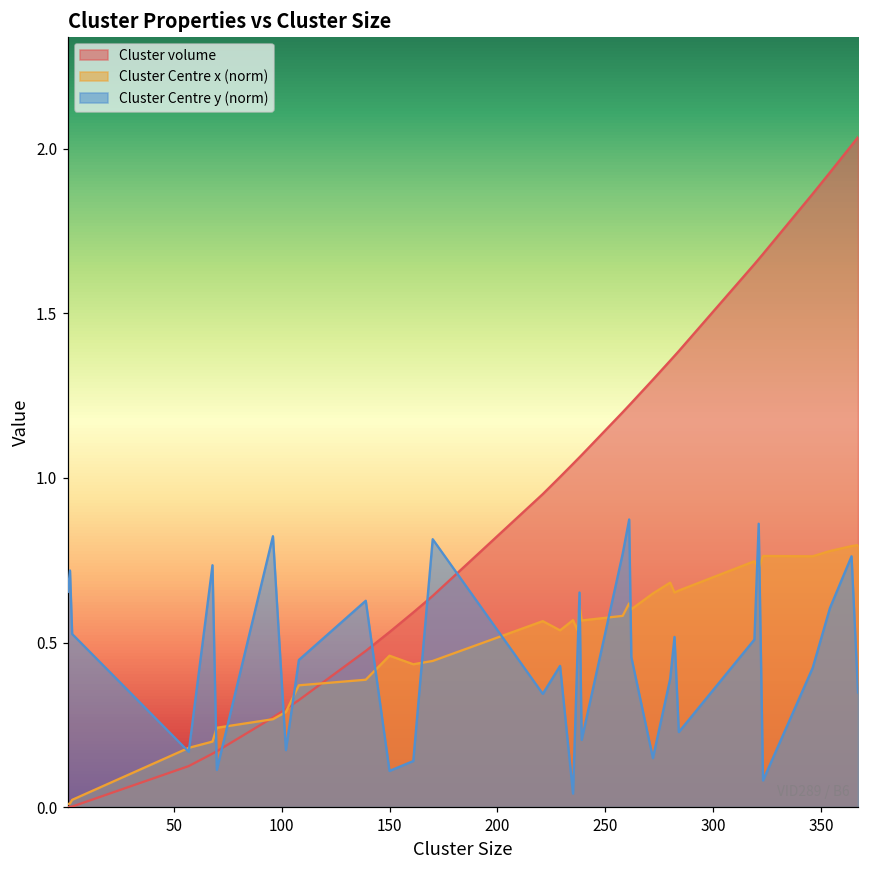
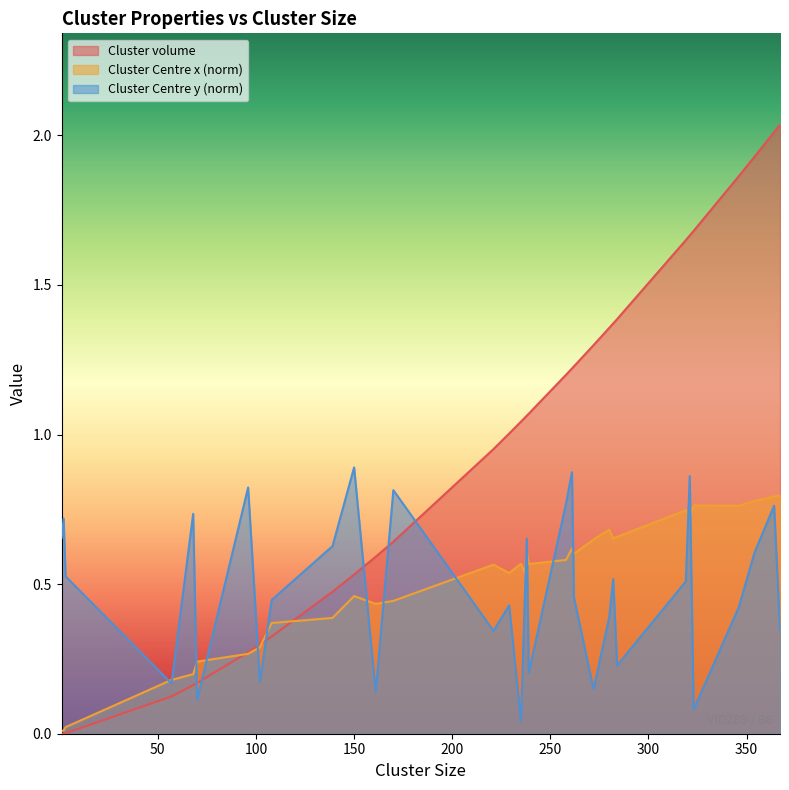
Cluster Centre y (norm), 150: 0.11 -> 0.89
